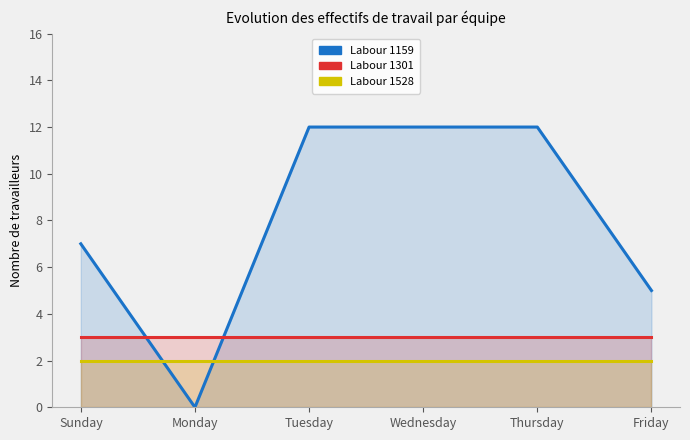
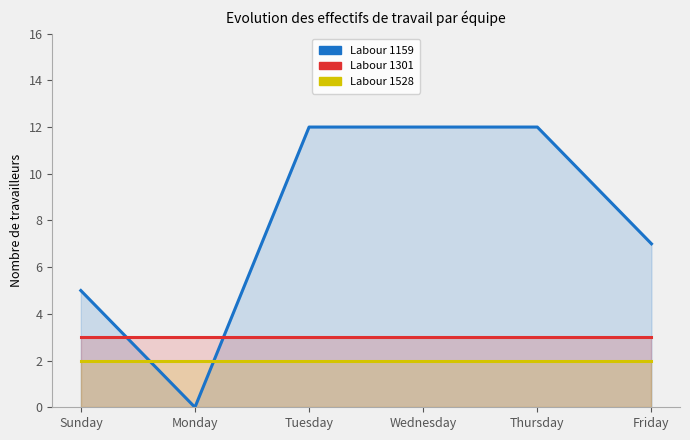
Labour 1159, Sunday: 7 -> 5
Labour 1159, Friday: 5 -> 7
